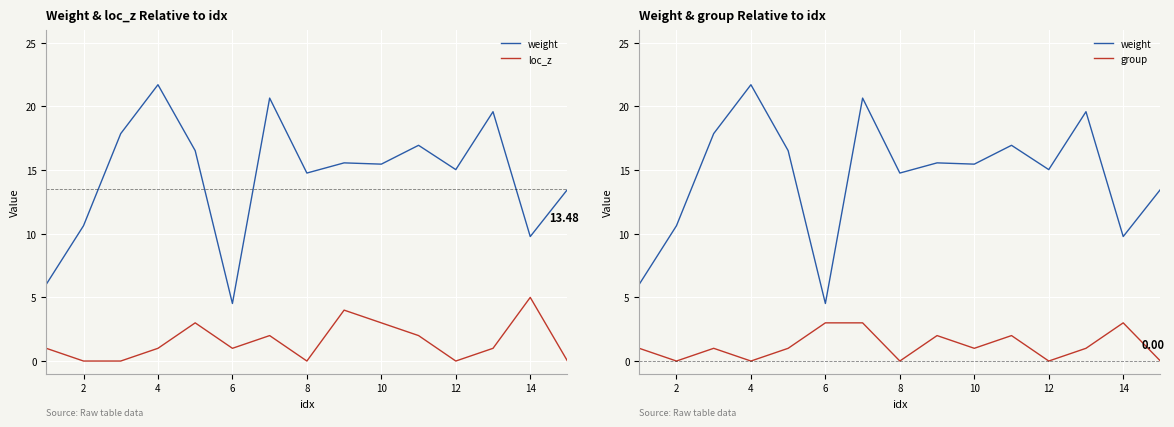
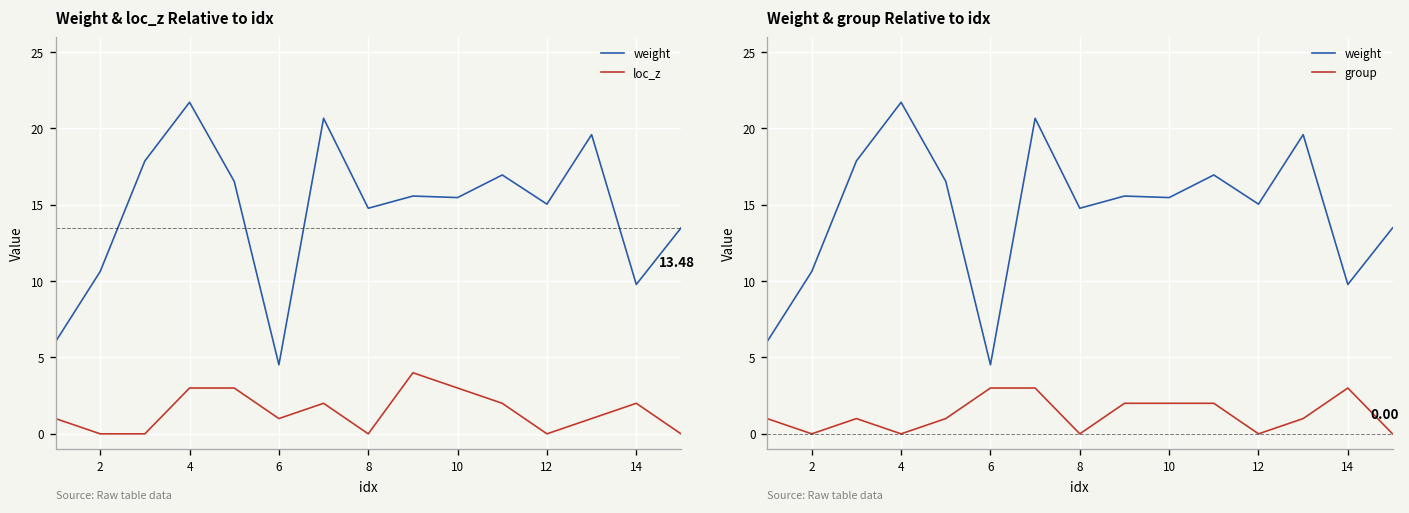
Weight & loc_z Relative to idx, loc_z, 4: 1 -> 3
Weight & loc_z Relative to idx, loc_z, 14: 5 -> 2
Weight & group Relative to idx, group, 10: 1 -> 2
